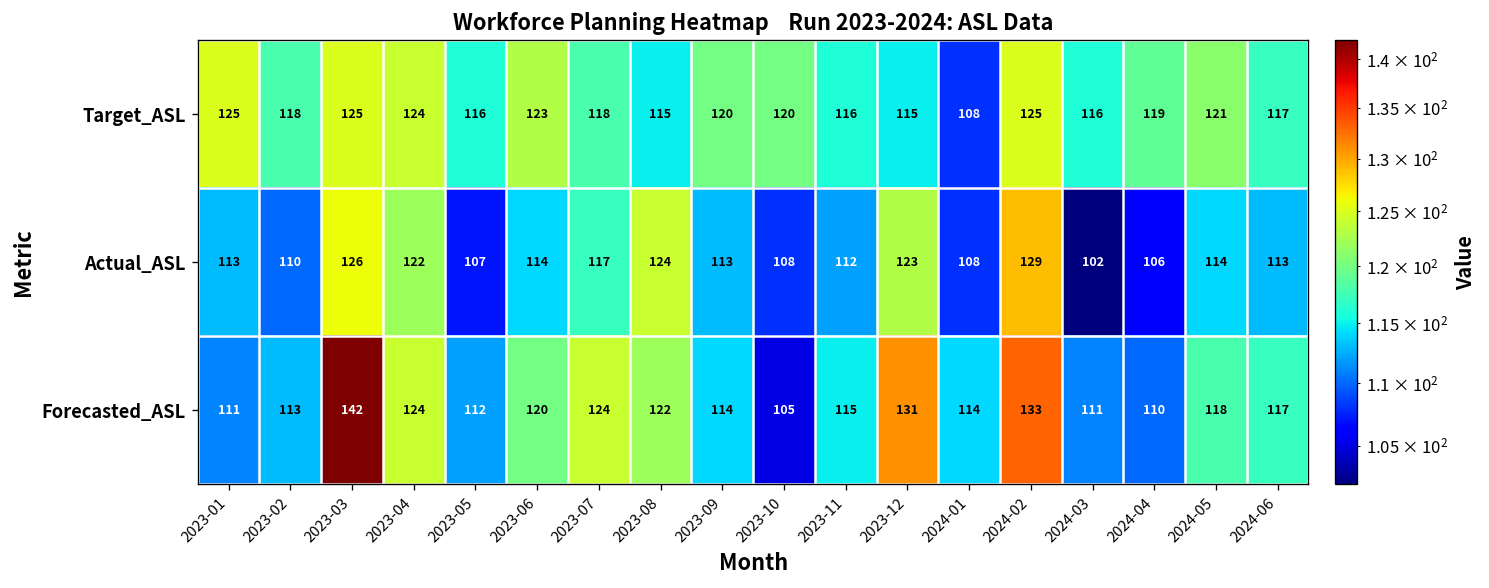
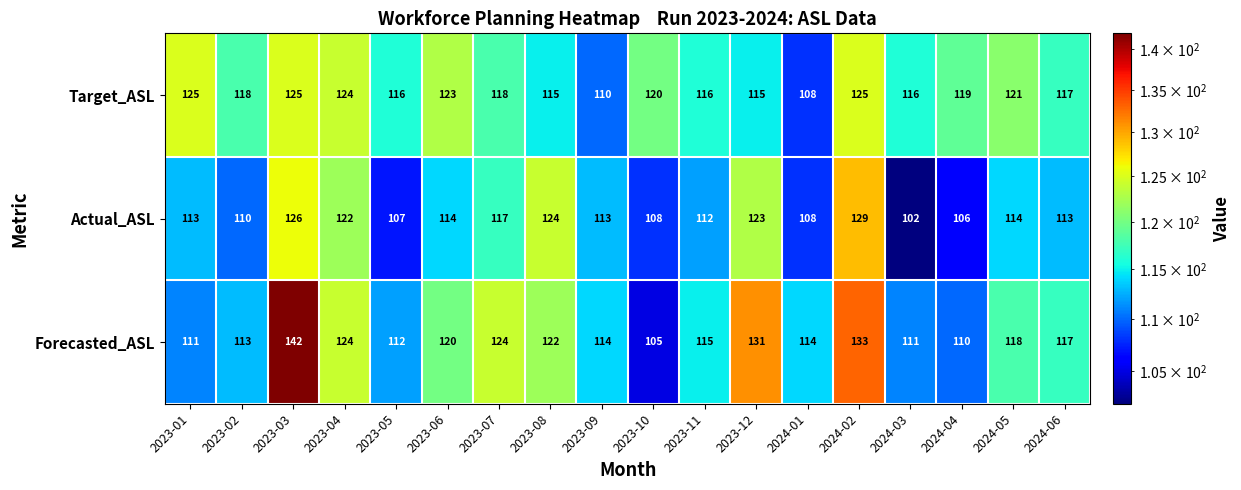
Target_ASL, 2023-09: 120 -> 110
